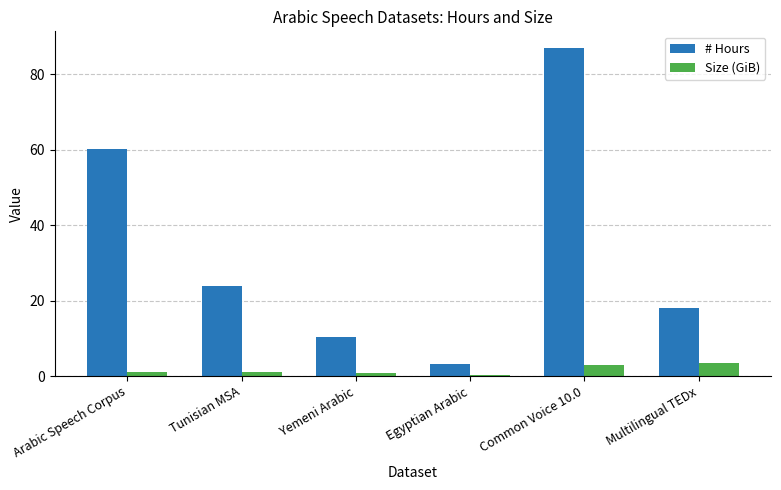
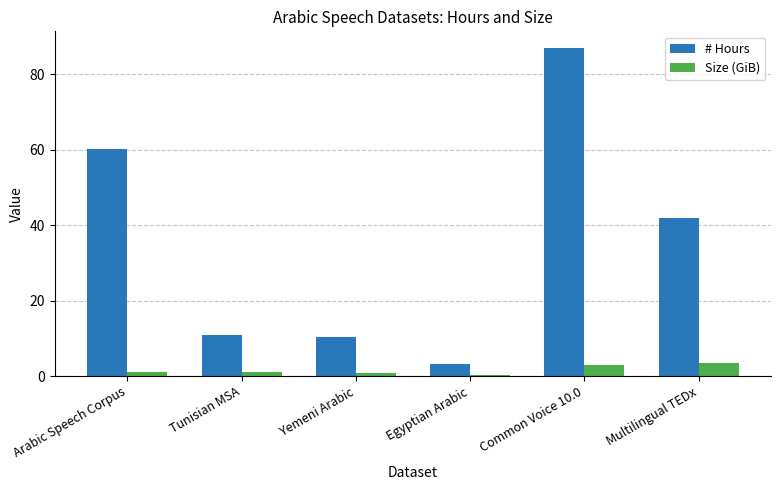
# Hours, Tunisian MSA: 24 -> 11
# Hours, Multilingual TEDx: 18 -> 42
